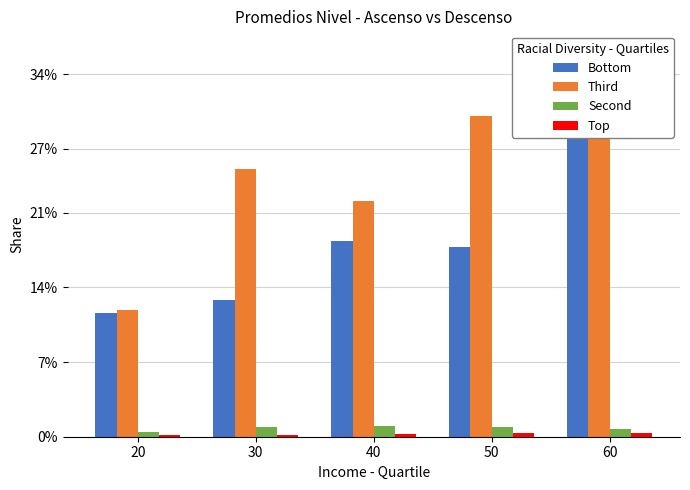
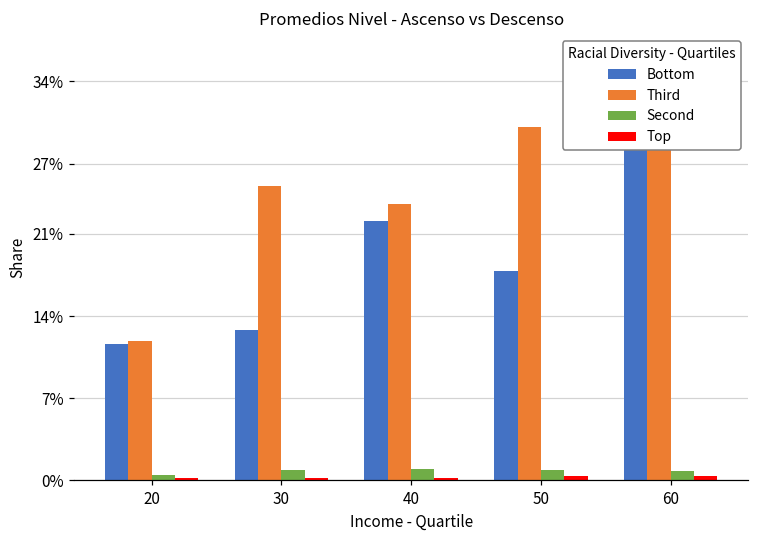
Bottom, 40: 18.4% -> 22.1%
Third, 40: 22.1% -> 23.5%
